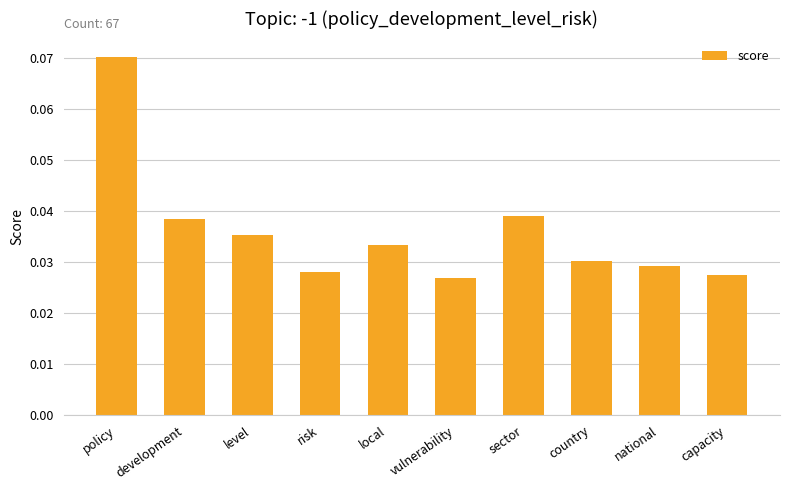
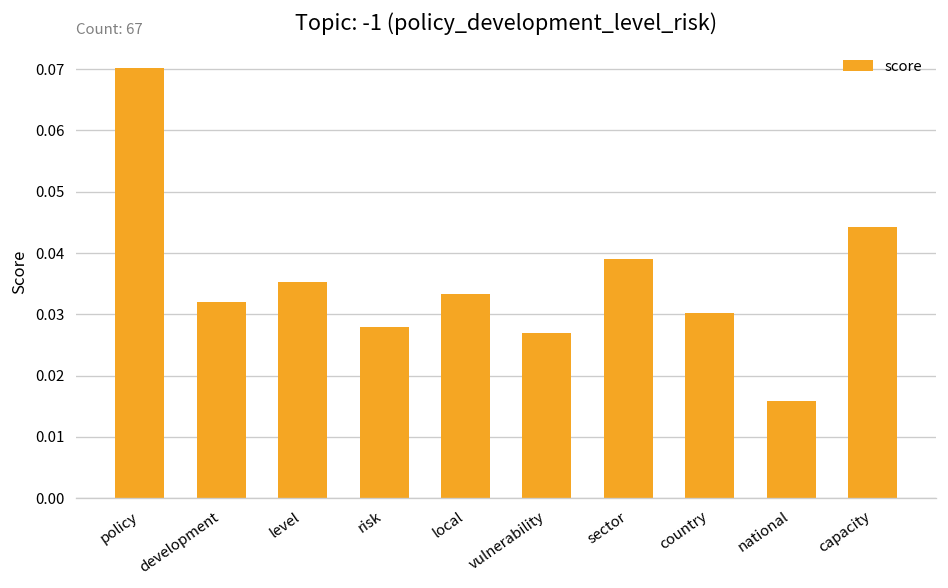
development: 0.038 -> 0.032
national: 0.029 -> 0.016
capacity: 0.027 -> 0.044
